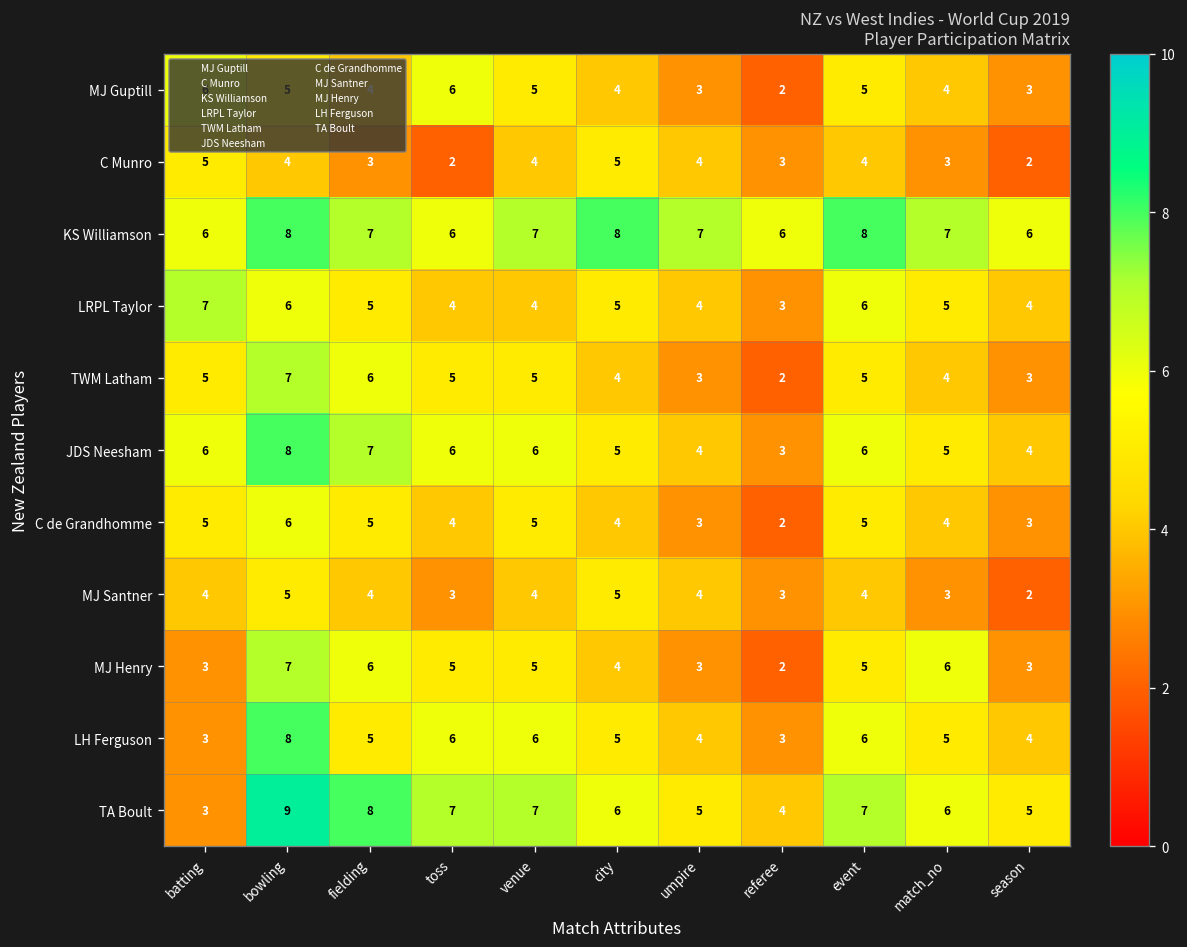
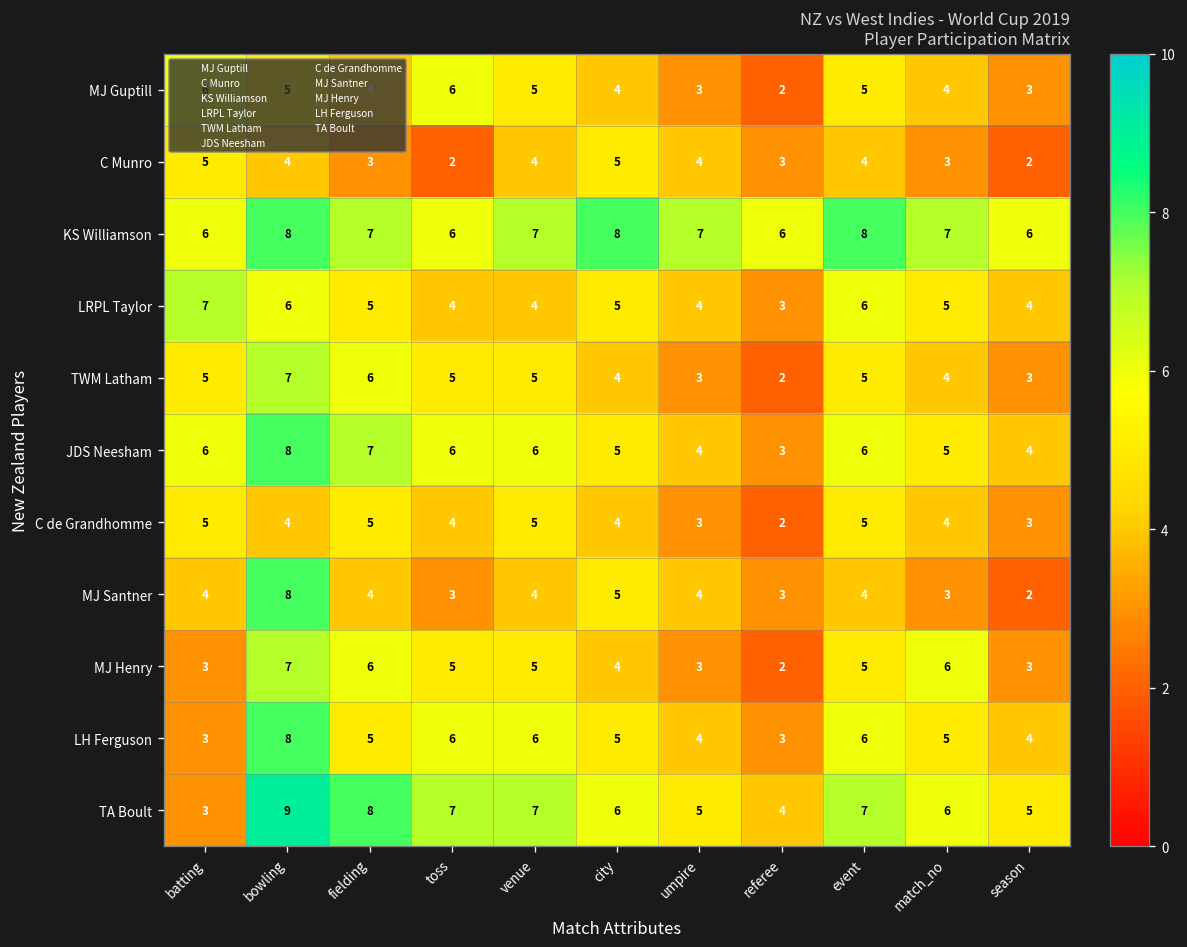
C de Grandhomme, bowling: 6 -> 4
MJ Santner, bowling: 5 -> 8
